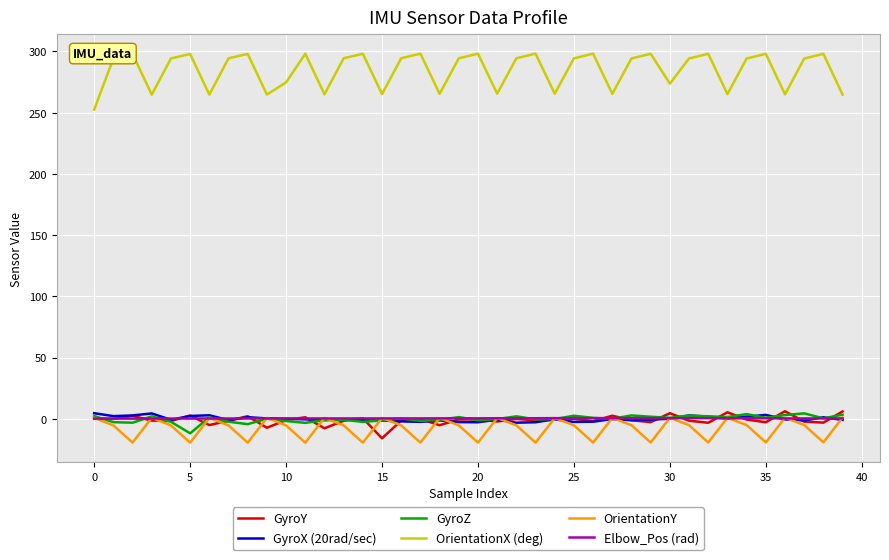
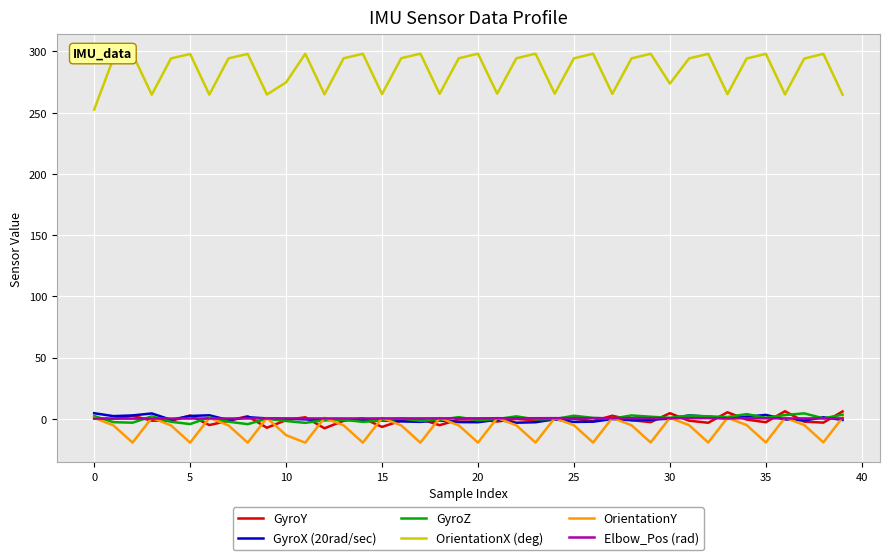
GyroZ, 5: -12 -> -4
OrientationY, 10: -5 -> -13
GyroY, 15: -16 -> -7
